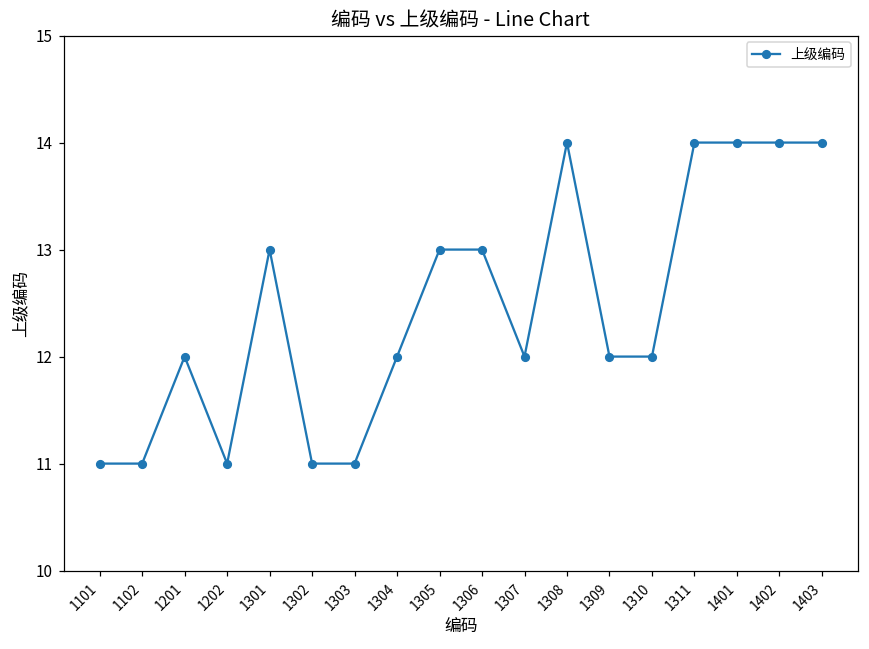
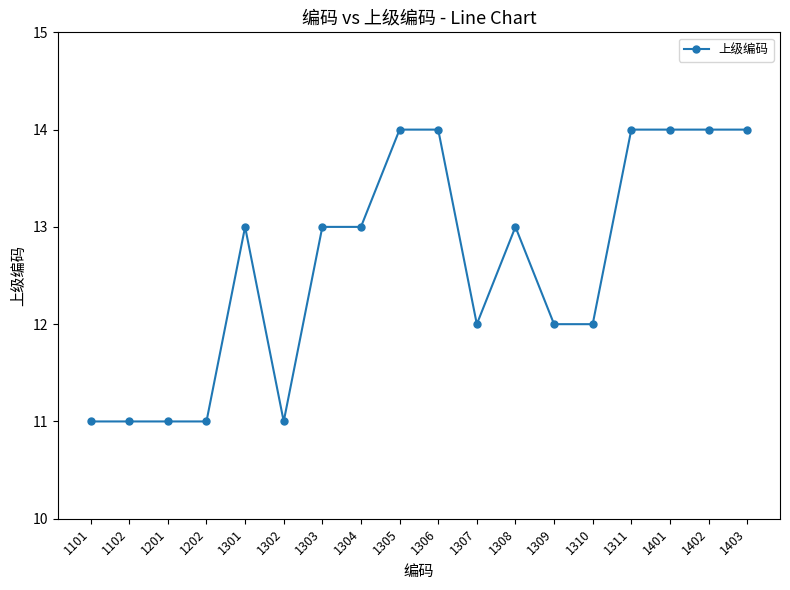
1201: 12 -> 11
1303: 11 -> 13
1304: 12 -> 13
1305: 13 -> 14
1306: 13 -> 14
1308: 14 -> 13
